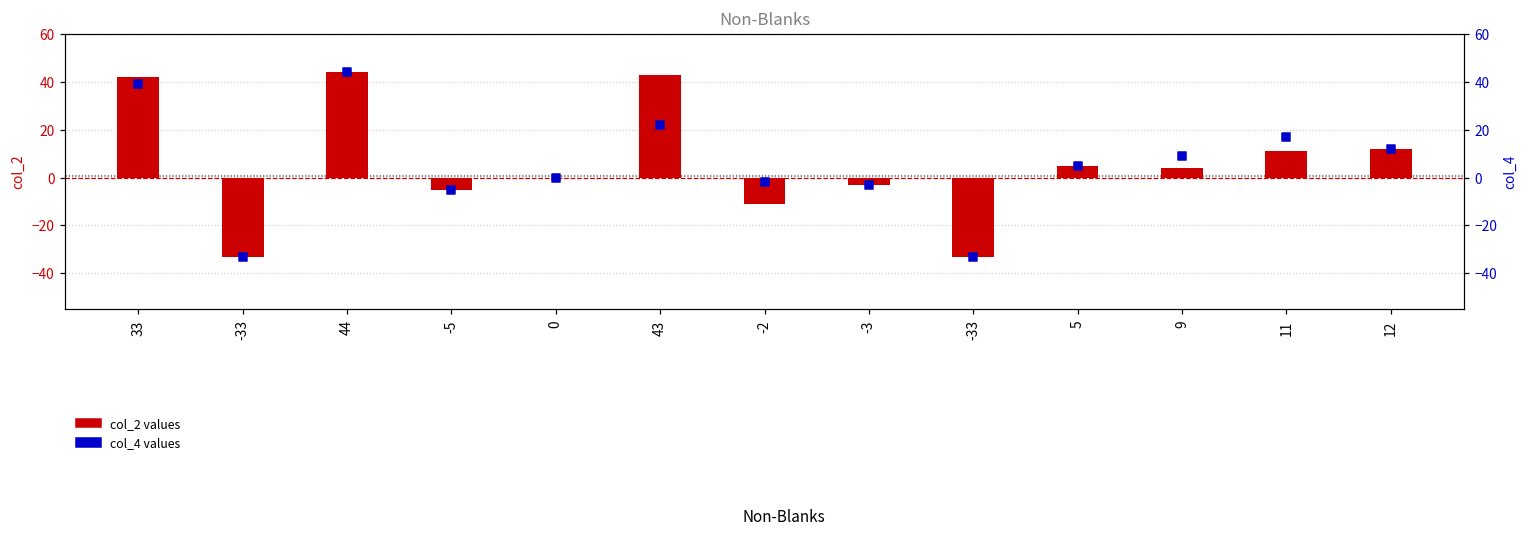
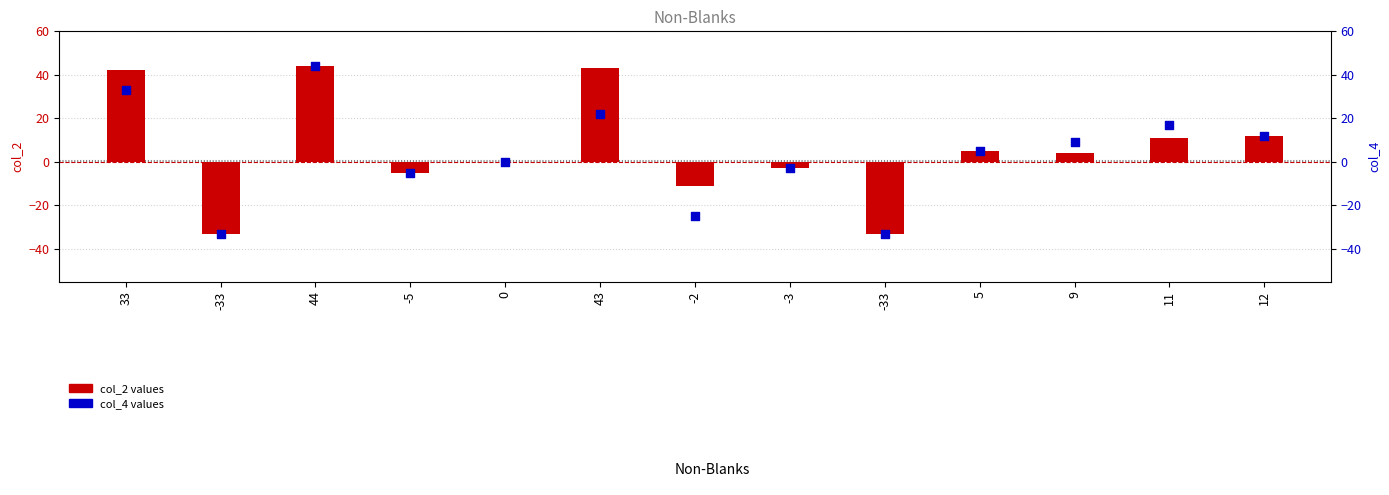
col_4 values, 33: 39 -> 33
col_4 values, -2: -2 -> -25
